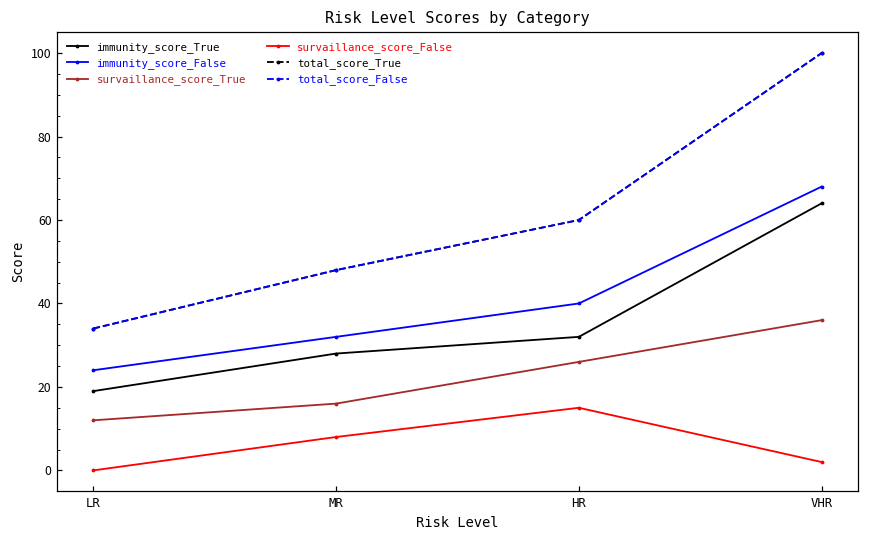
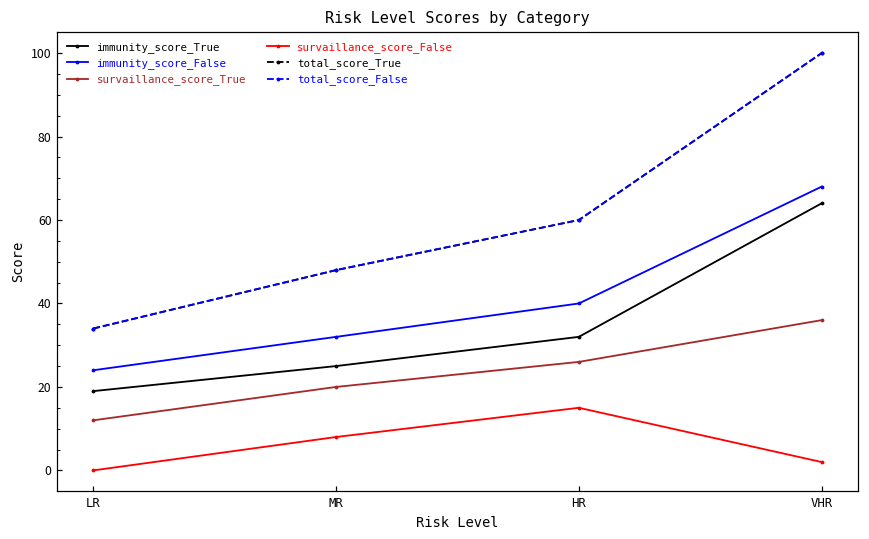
immunity_score_True, MR: 28 -> 25
survaillance_score_True, MR: 16 -> 20
